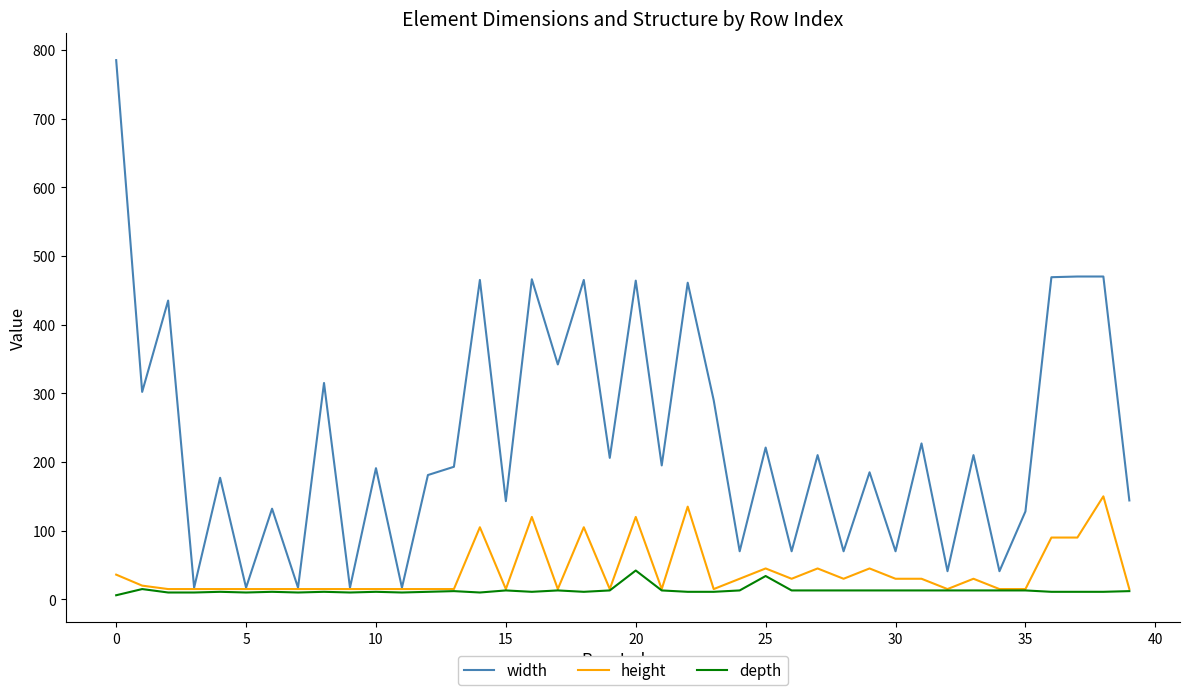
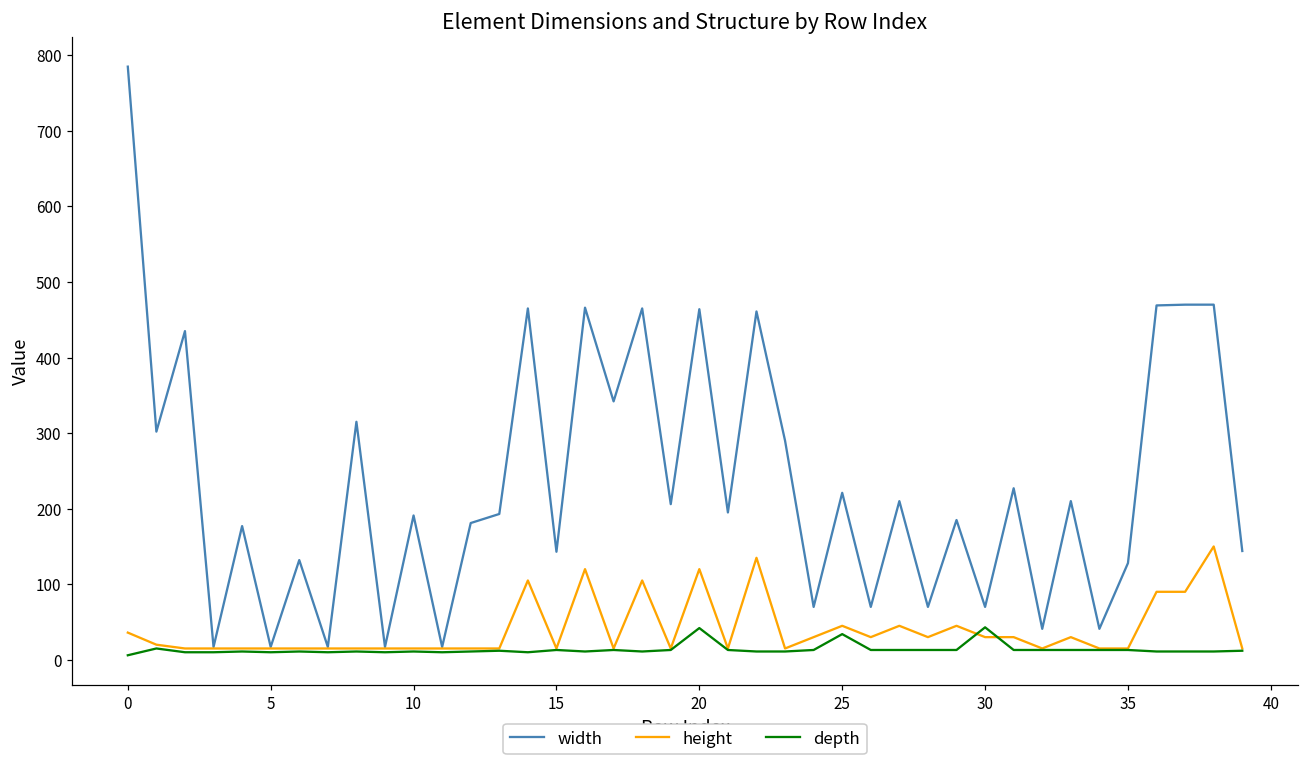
depth, 30: 10 -> 40
